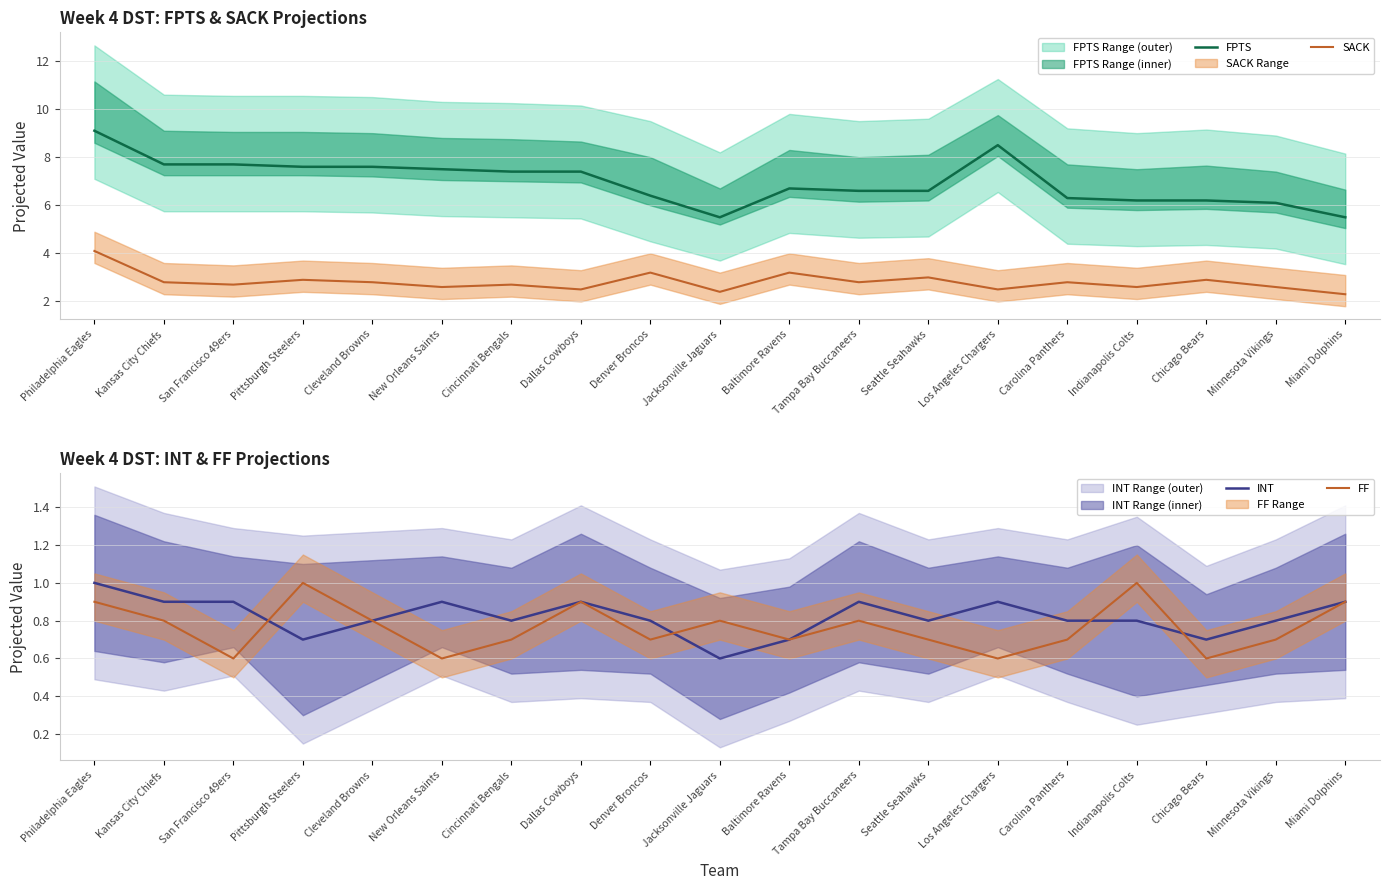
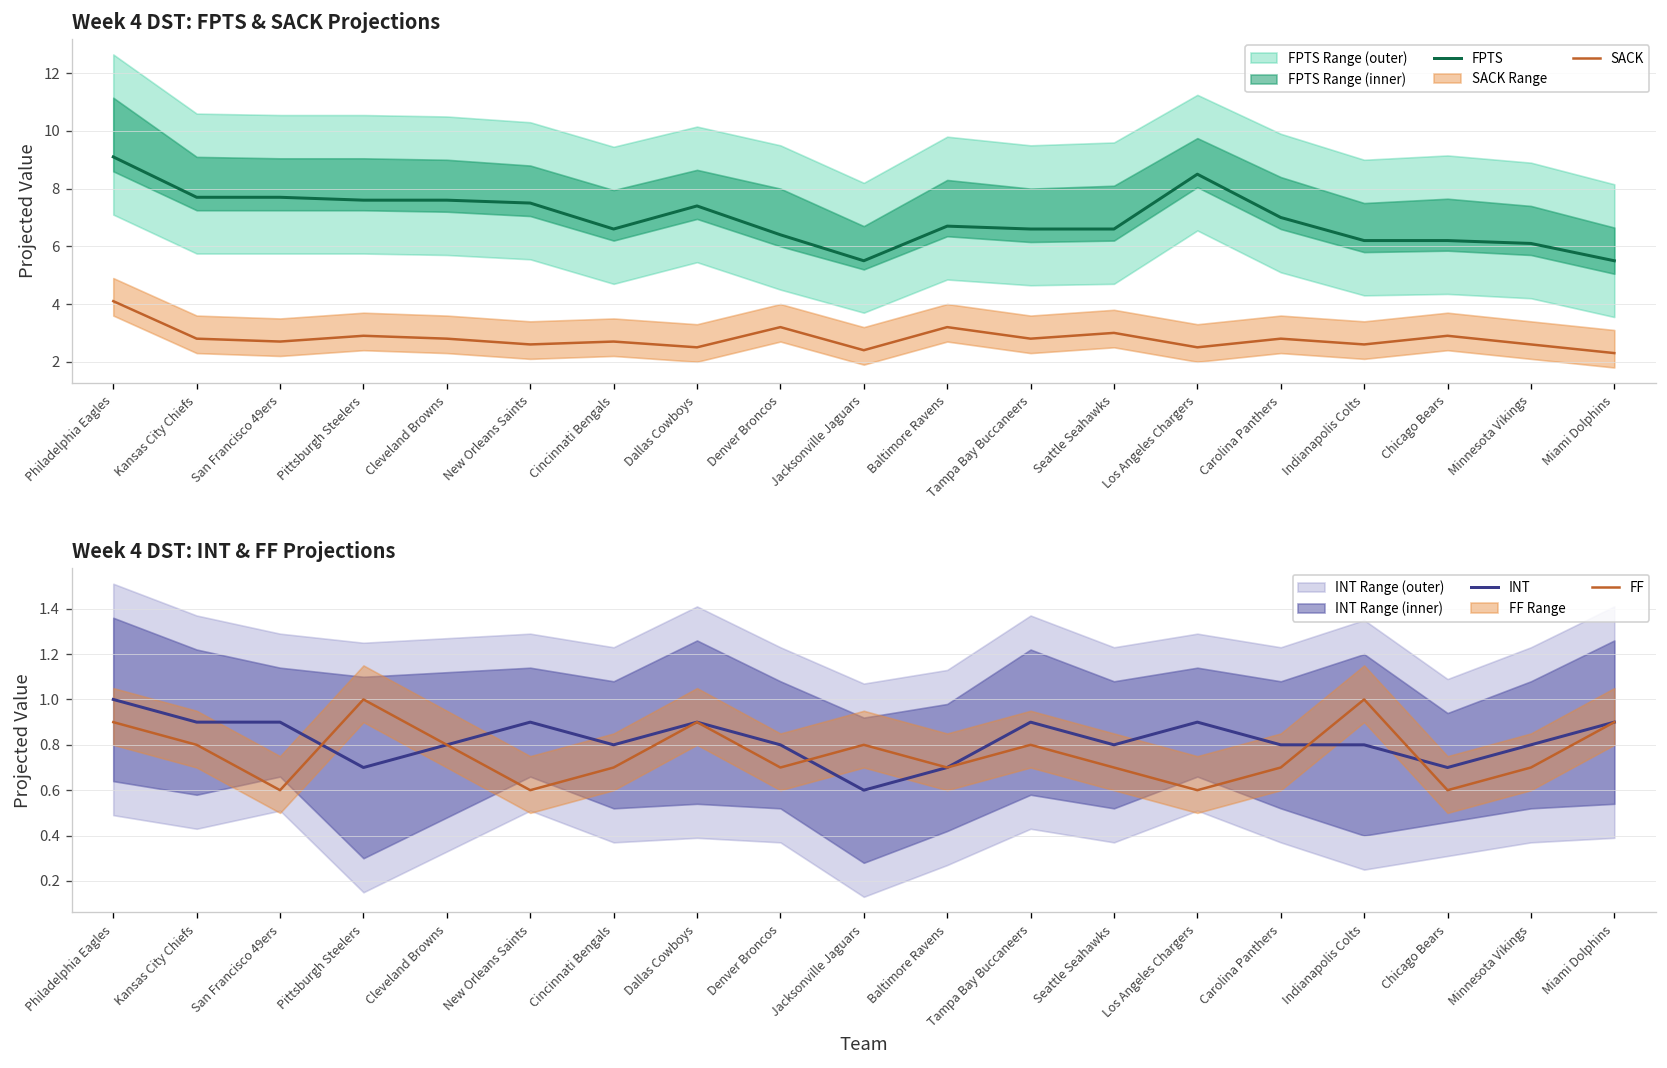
Week 4 DST: FPTS & SACK Projections, FPTS, Cincinnati Bengals: 7.4 -> 6.6
Week 4 DST: FPTS & SACK Projections, FPTS, Carolina Panthers: 6.3 -> 7.0
